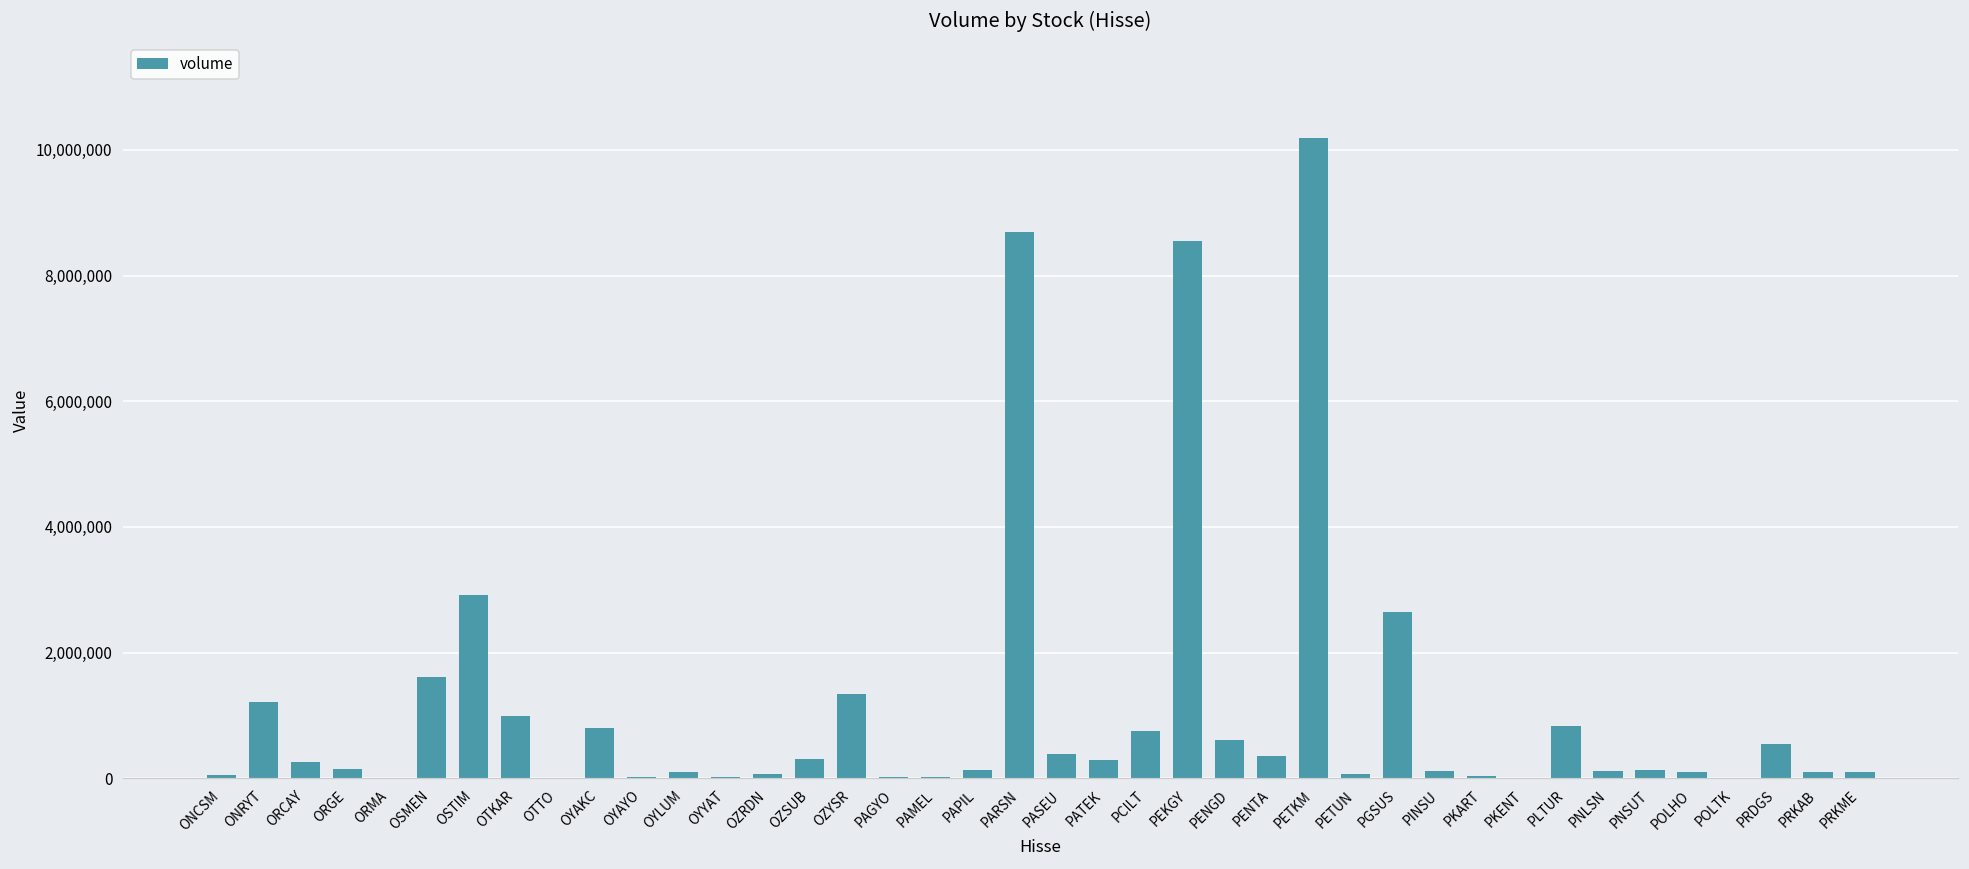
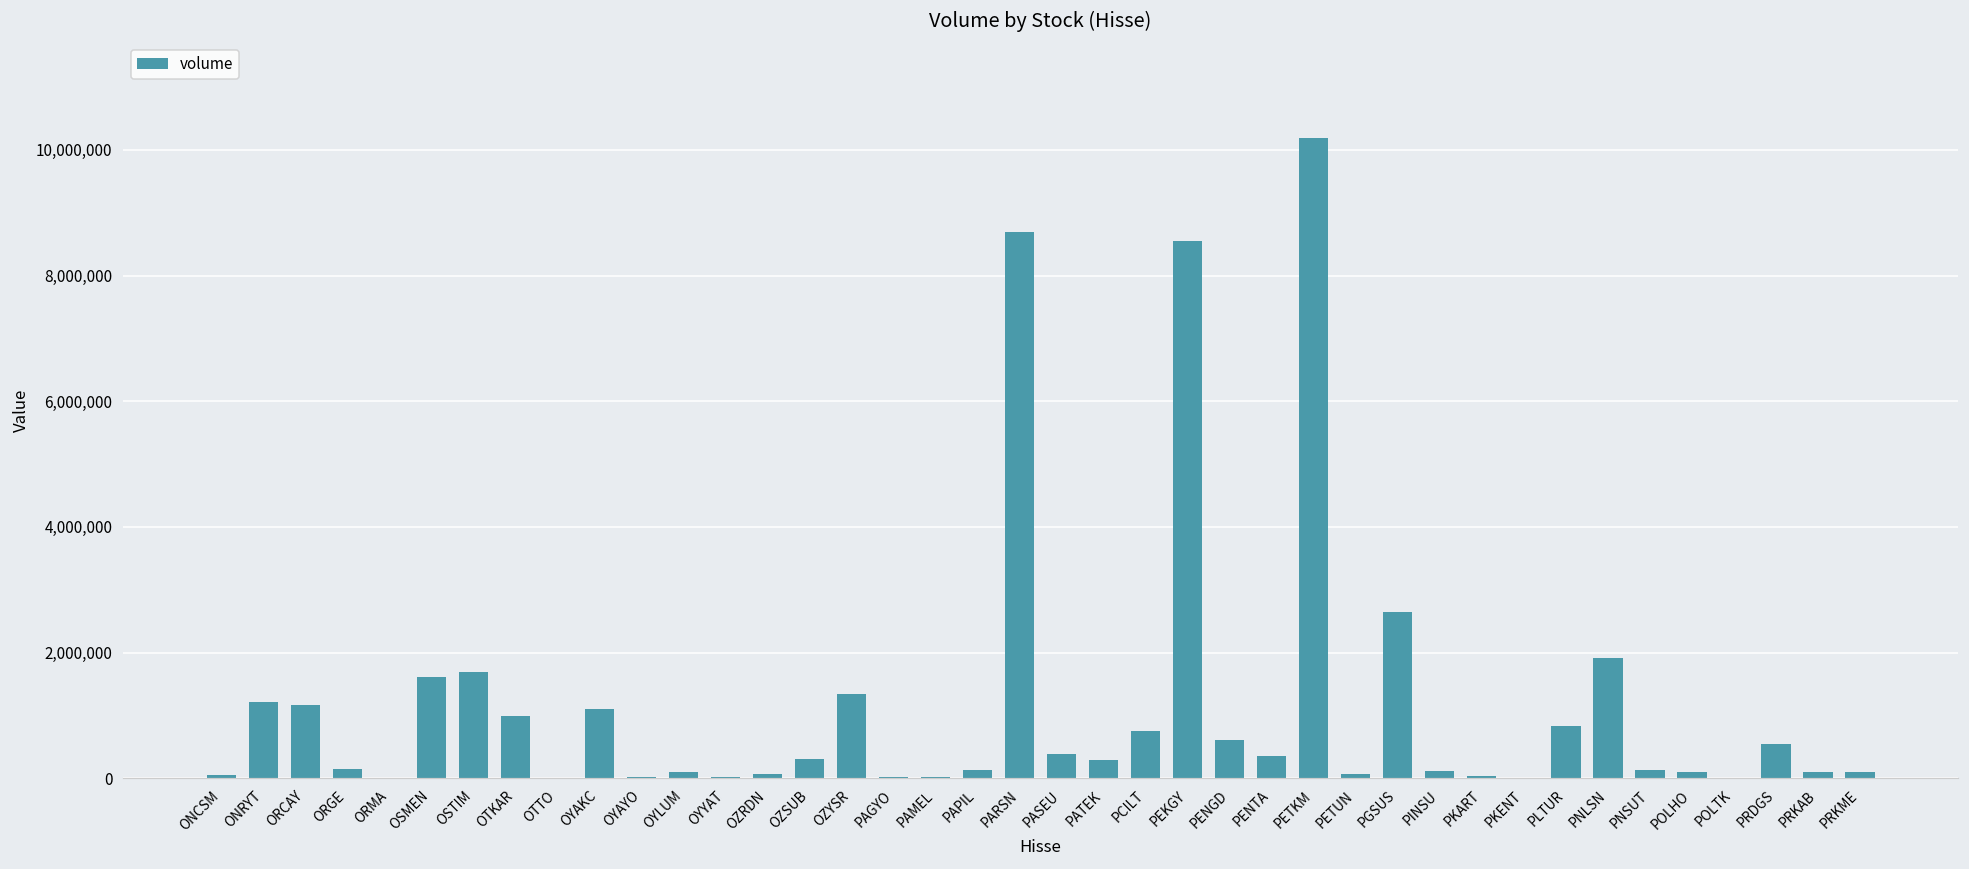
ORCAY: 300,000 -> 1,200,000
OSTIM: 2,900,000 -> 1,700,000
OYAKC: 800,000 -> 1,100,000
PNLSN: 100,000 -> 1,900,000
